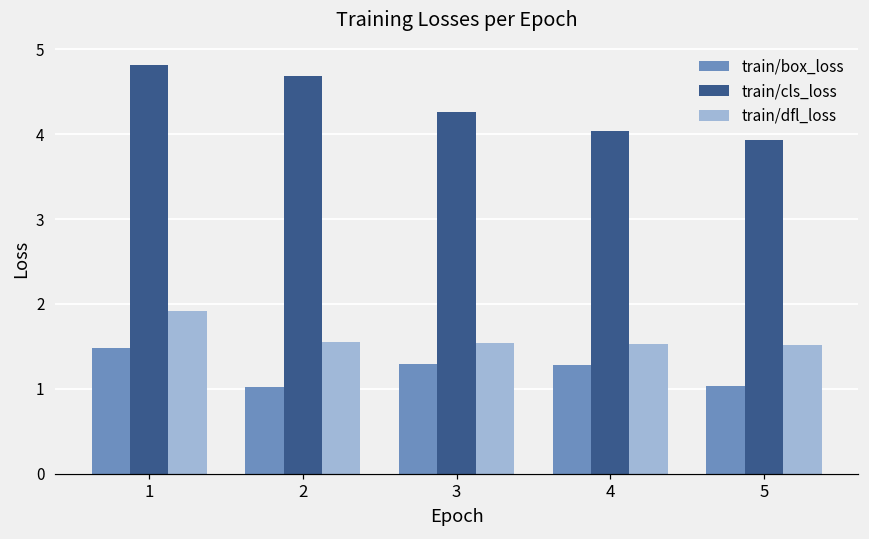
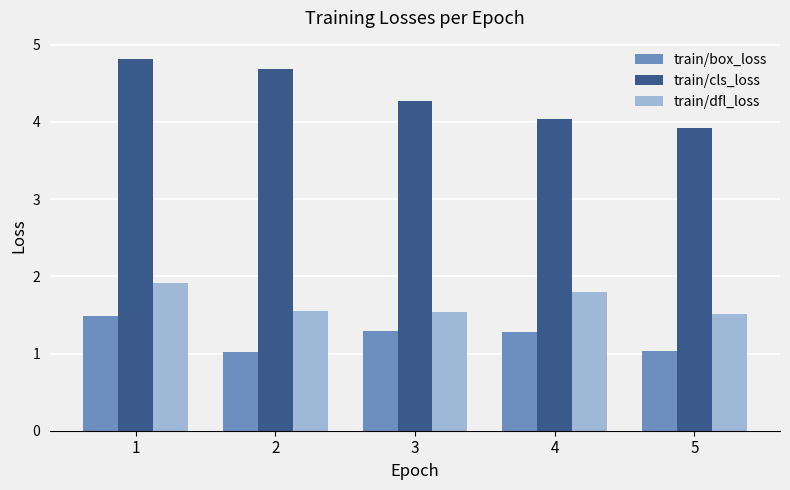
train/dfl_loss, 4: 1.5 -> 1.8
